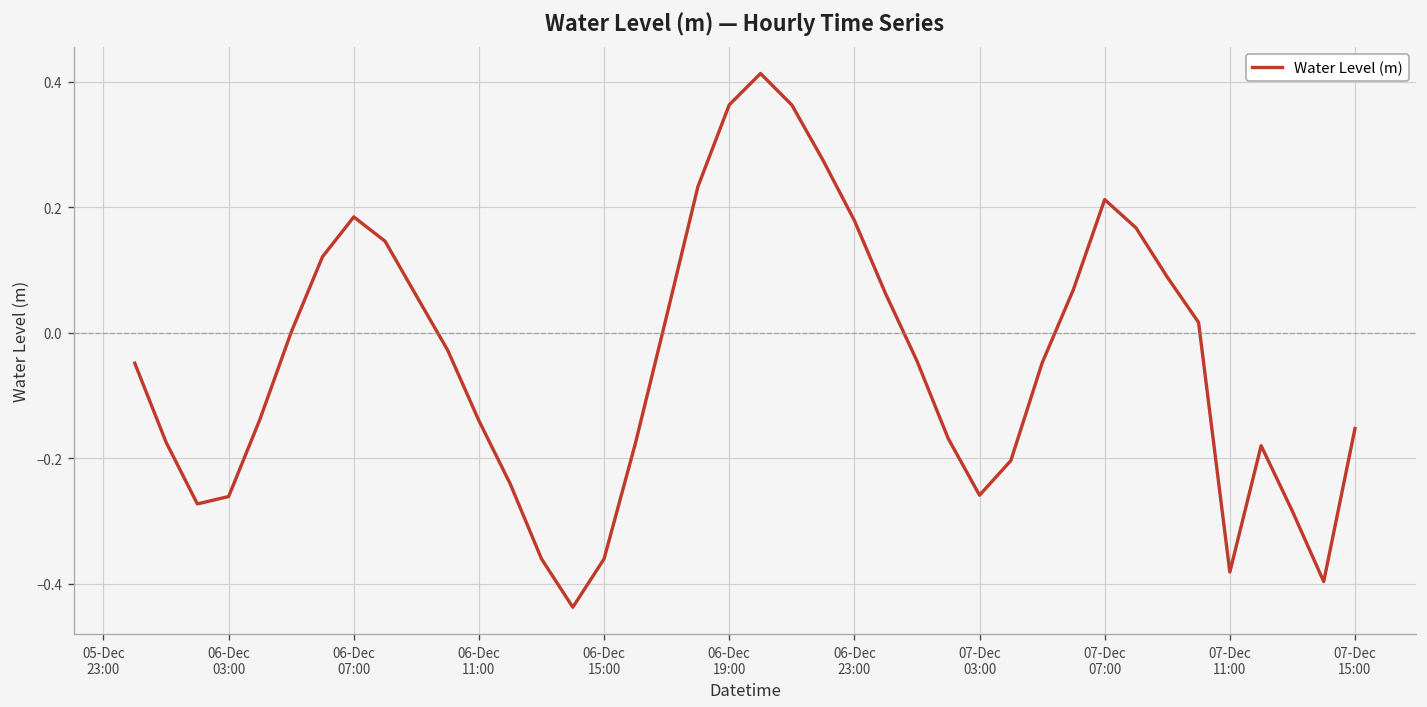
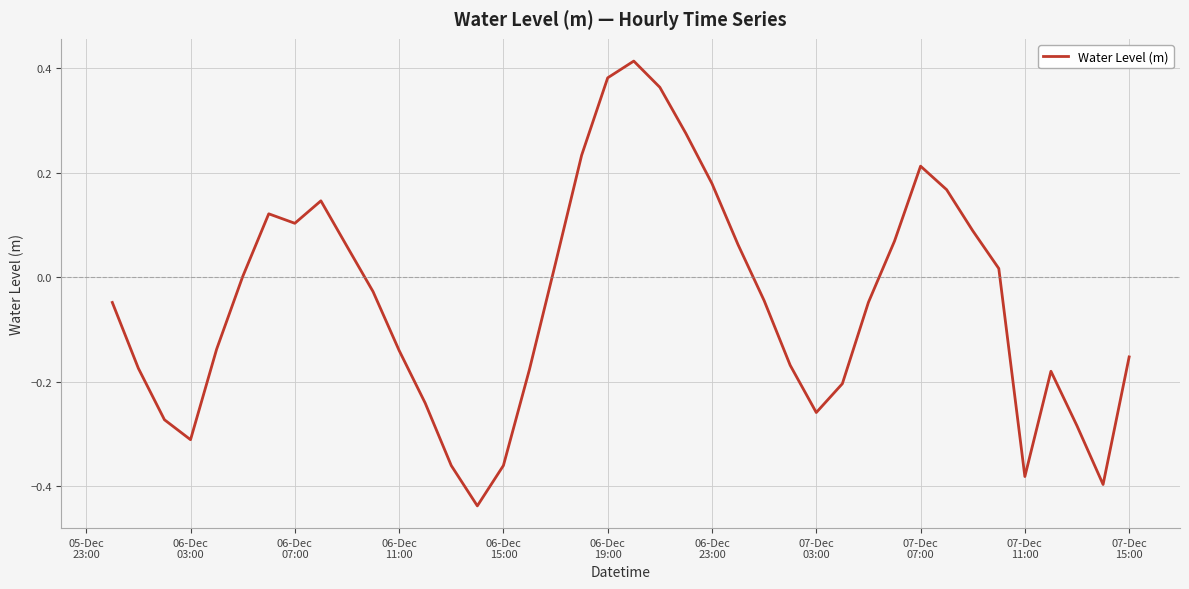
06-Dec 03:00: -0.26 -> -0.31
06-Dec 07:00: 0.18 -> 0.10
06-Dec 19:00: 0.36 -> 0.38
